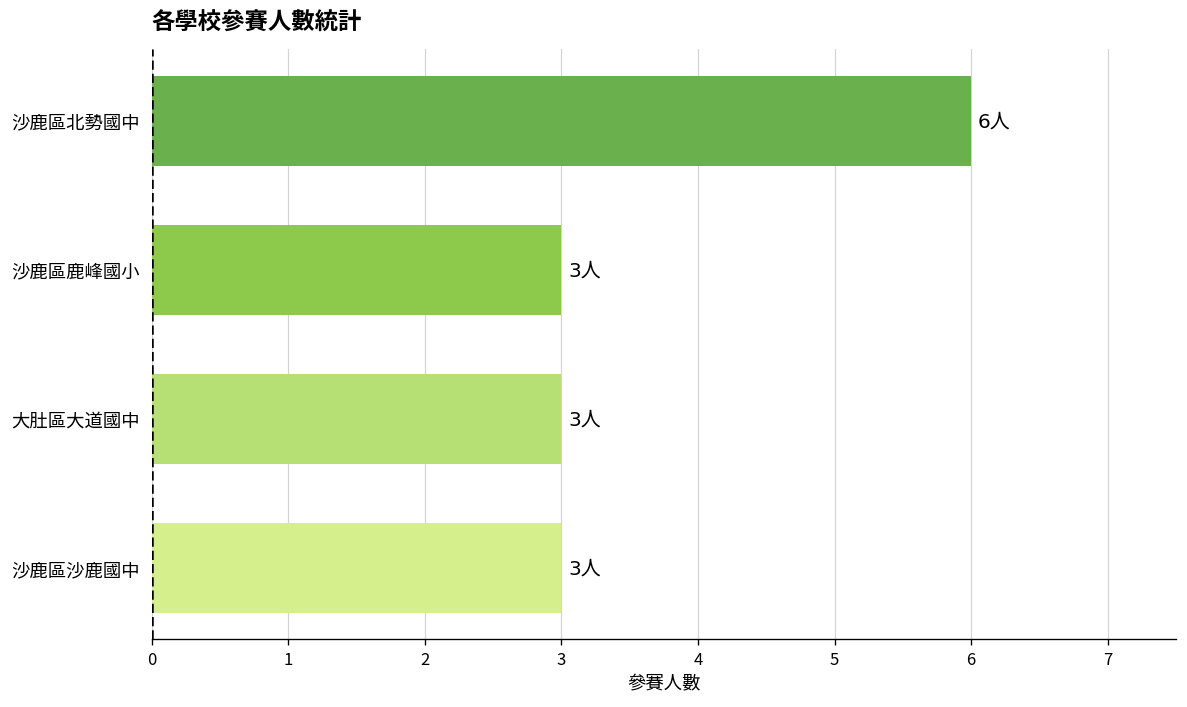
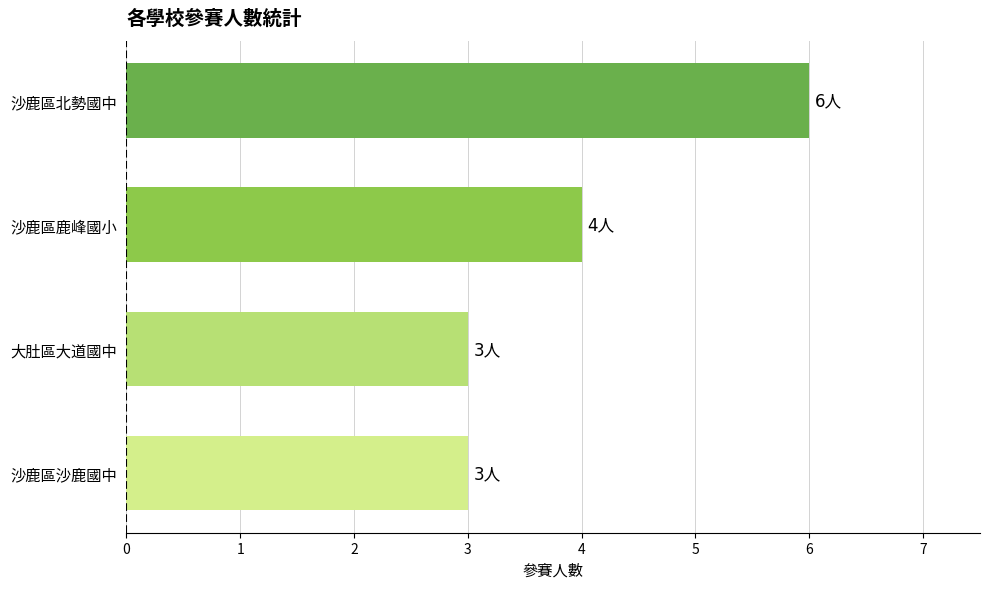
沙鹿區鹿峰國小: 3人 -> 4人
